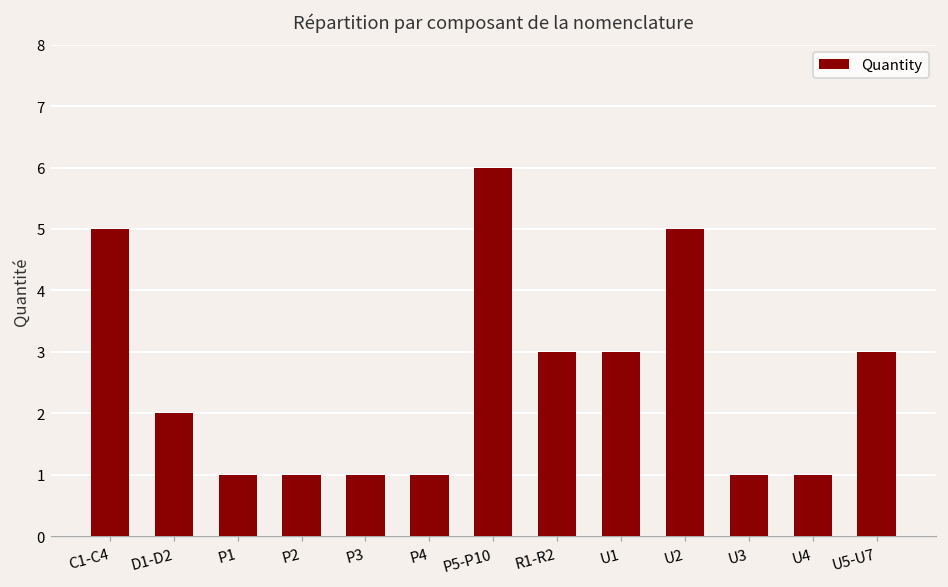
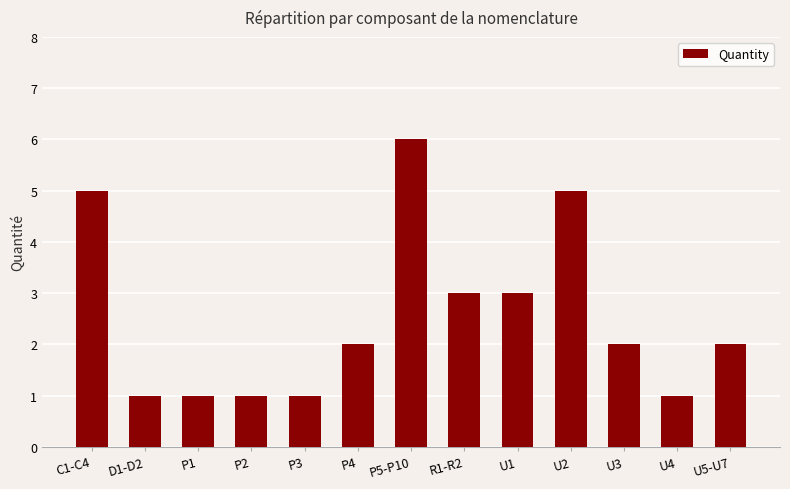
D1-D2: 2 -> 1
P4: 1 -> 2
U3: 1 -> 2
U5-U7: 3 -> 2
